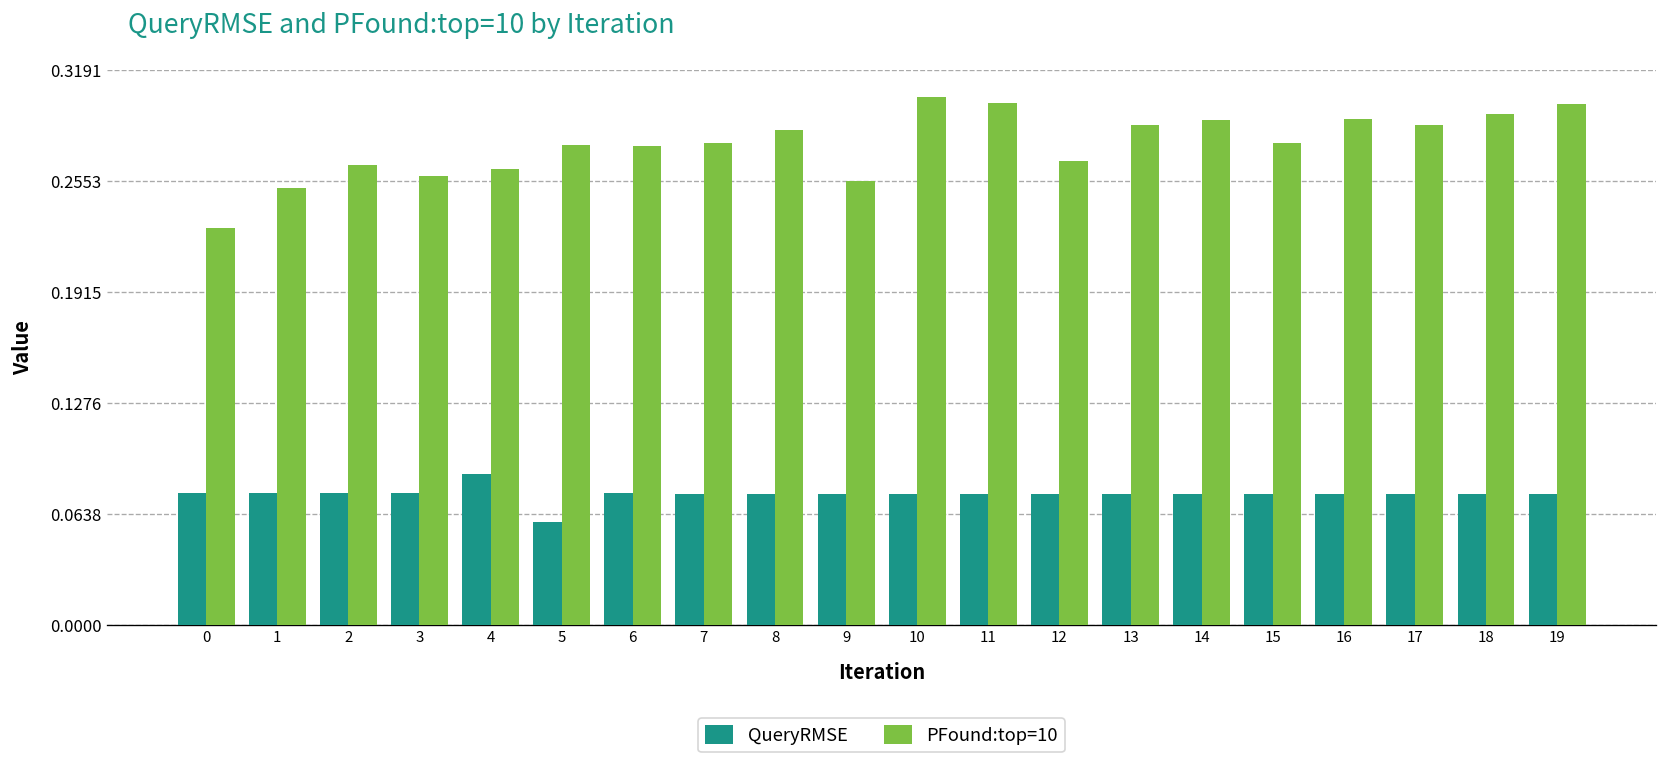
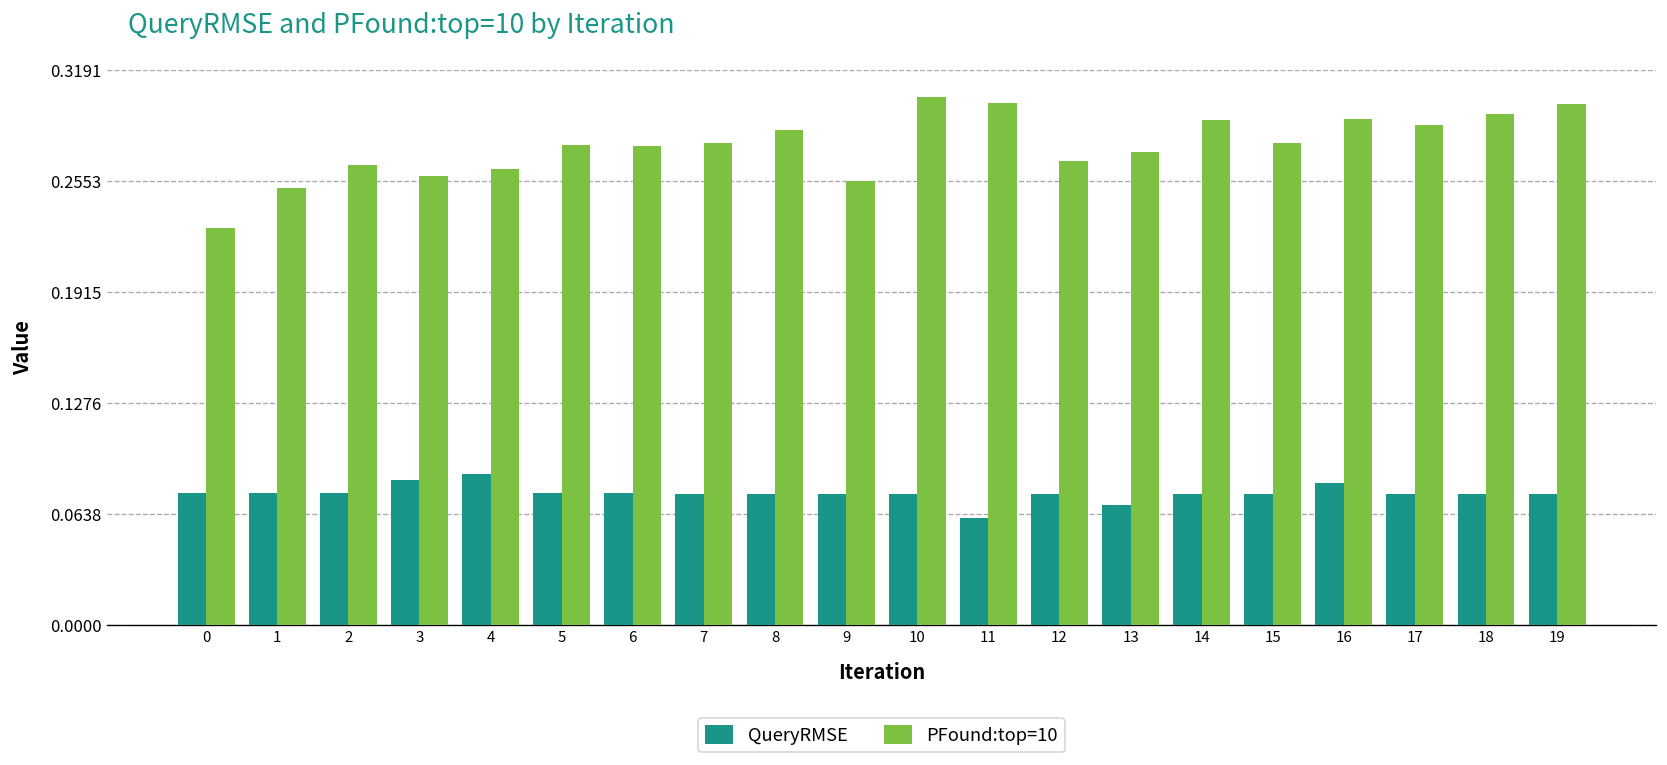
QueryRMSE, 3: 0.076 -> 0.083
QueryRMSE, 5: 0.060 -> 0.076
QueryRMSE, 11: 0.076 -> 0.062
QueryRMSE, 13: 0.076 -> 0.069
PFound:top=10, 13: 0.287 -> 0.272
QueryRMSE, 16: 0.075 -> 0.082
